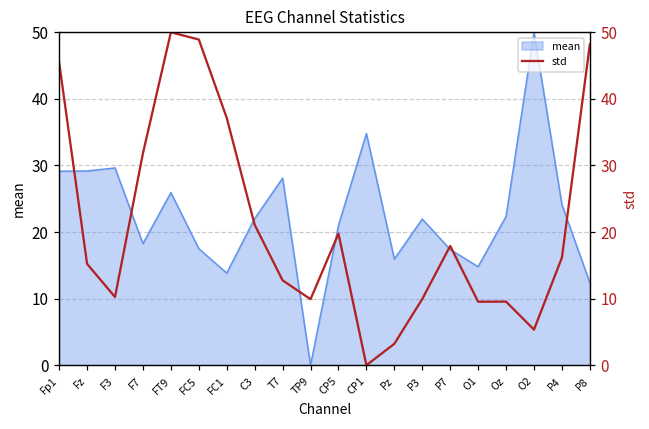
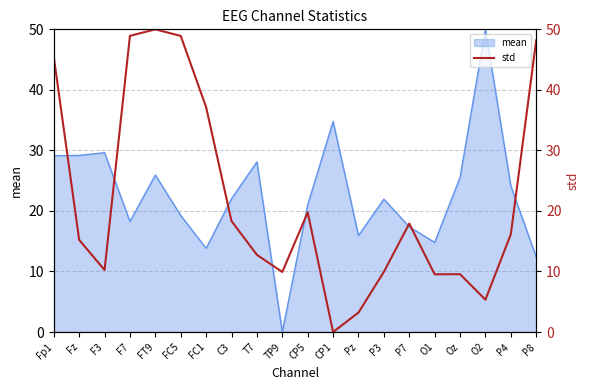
mean, FC5: 17 -> 19
mean, Oz: 22 -> 26
std, F7: 32 -> 49
std, C3: 21 -> 18
